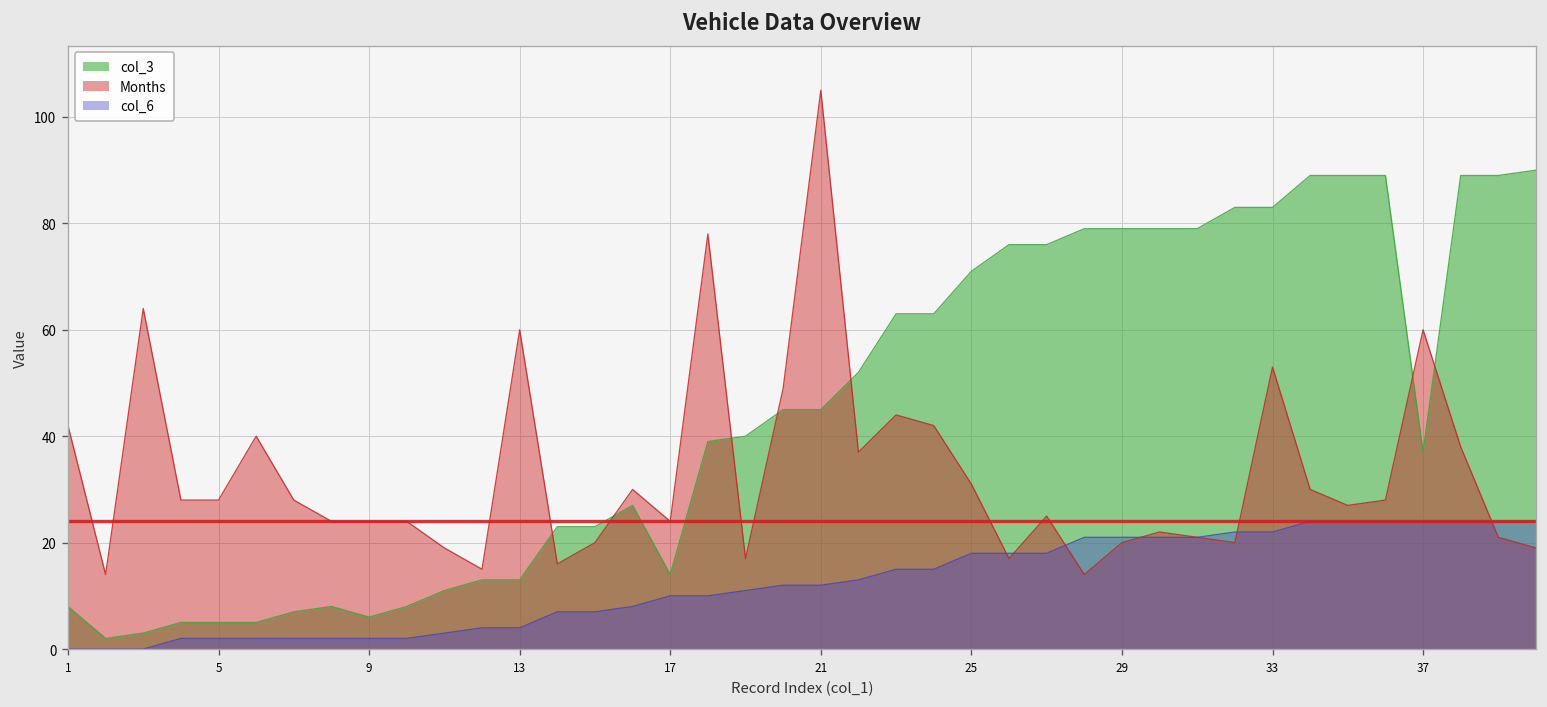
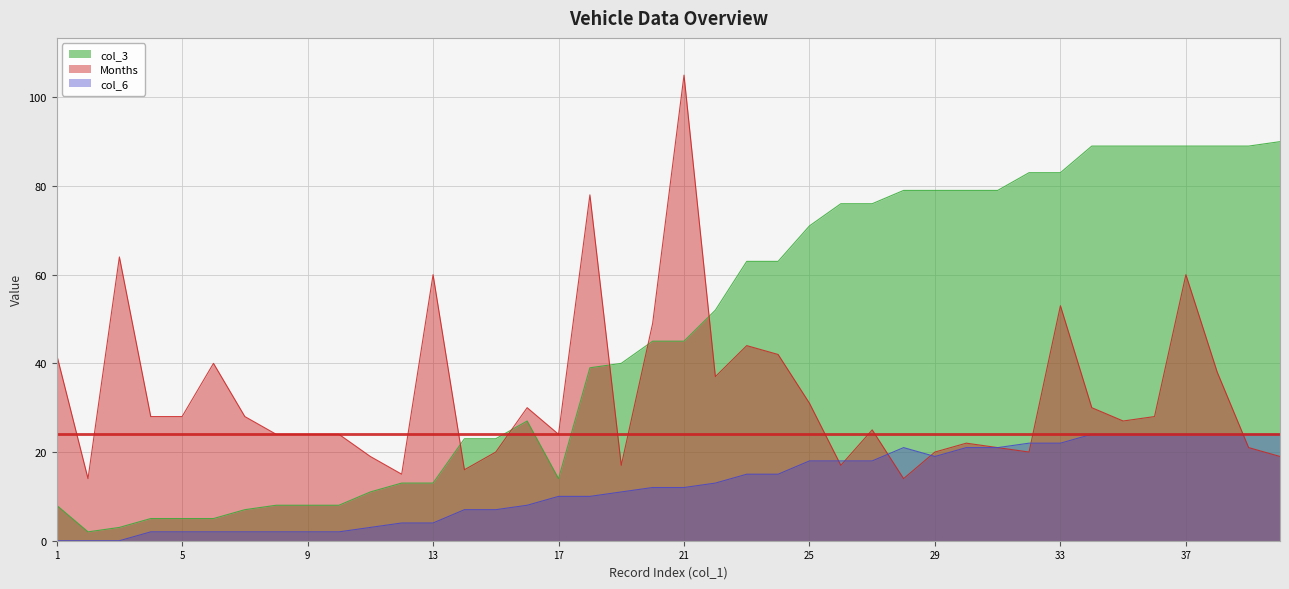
col_3, 9: 6 -> 8
col_6, 29: 21 -> 19
col_3, 37: 37 -> 89
